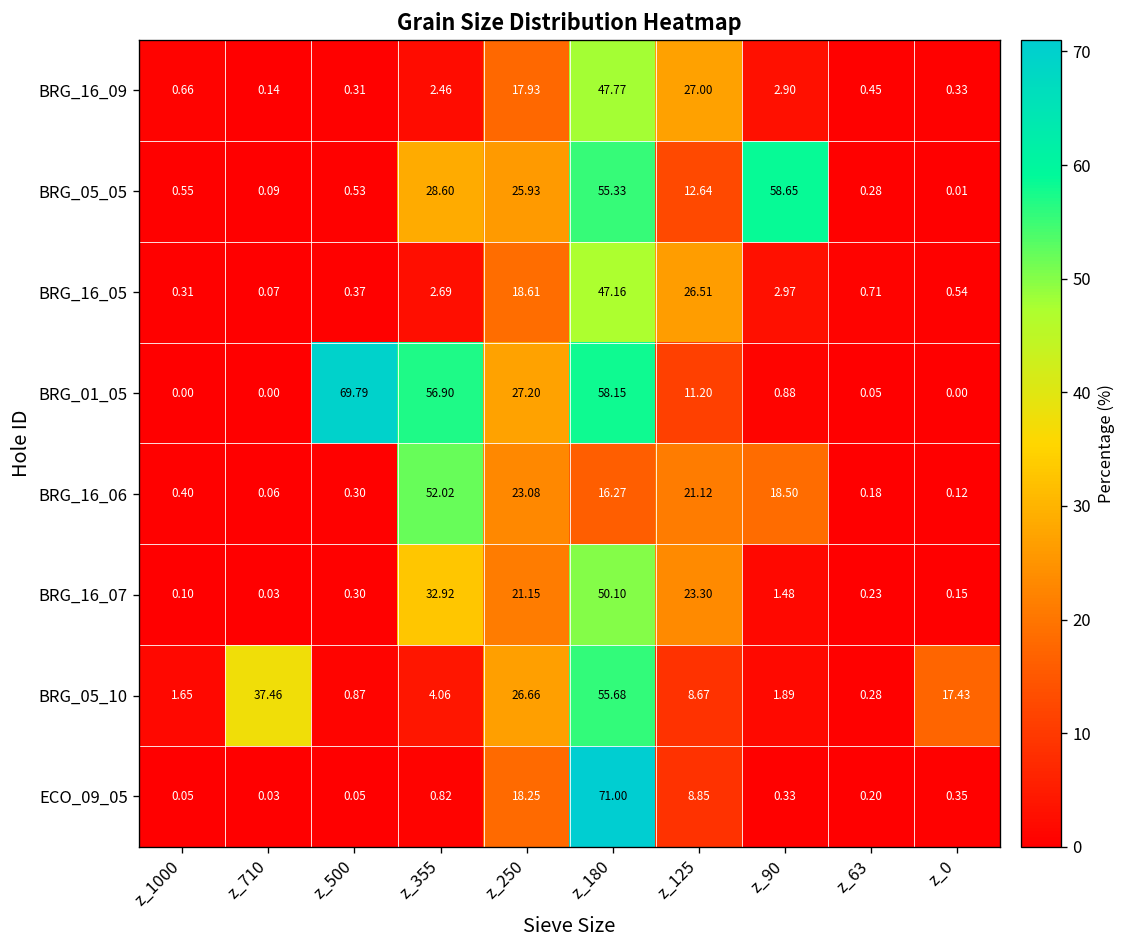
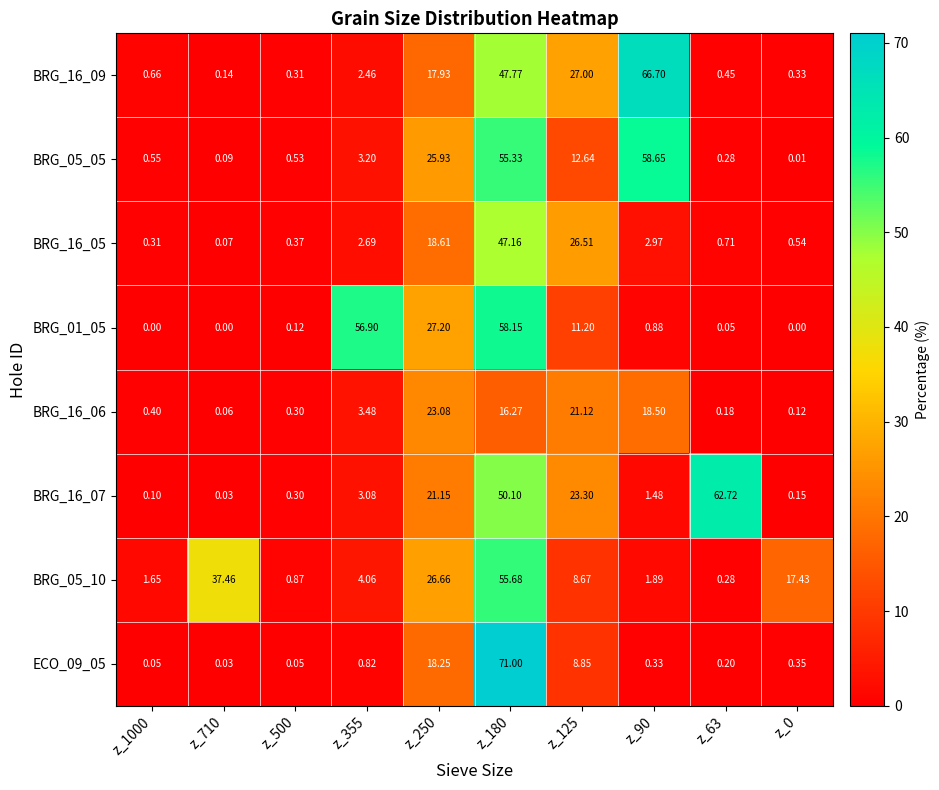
BRG_16_09, z_90: 2.90 -> 66.70
BRG_05_05, z_355: 28.60 -> 3.20
BRG_01_05, z_500: 69.79 -> 0.12
BRG_16_06, z_355: 52.02 -> 3.48
BRG_16_07, z_355: 32.92 -> 3.08
BRG_16_07, z_63: 0.23 -> 62.72
